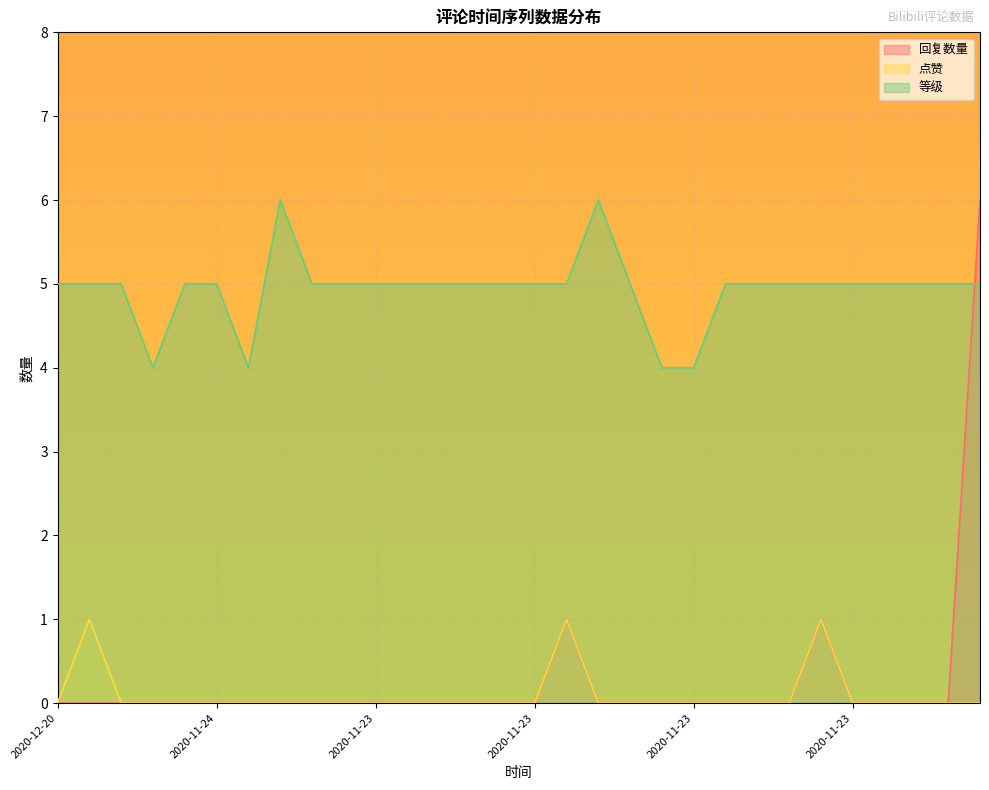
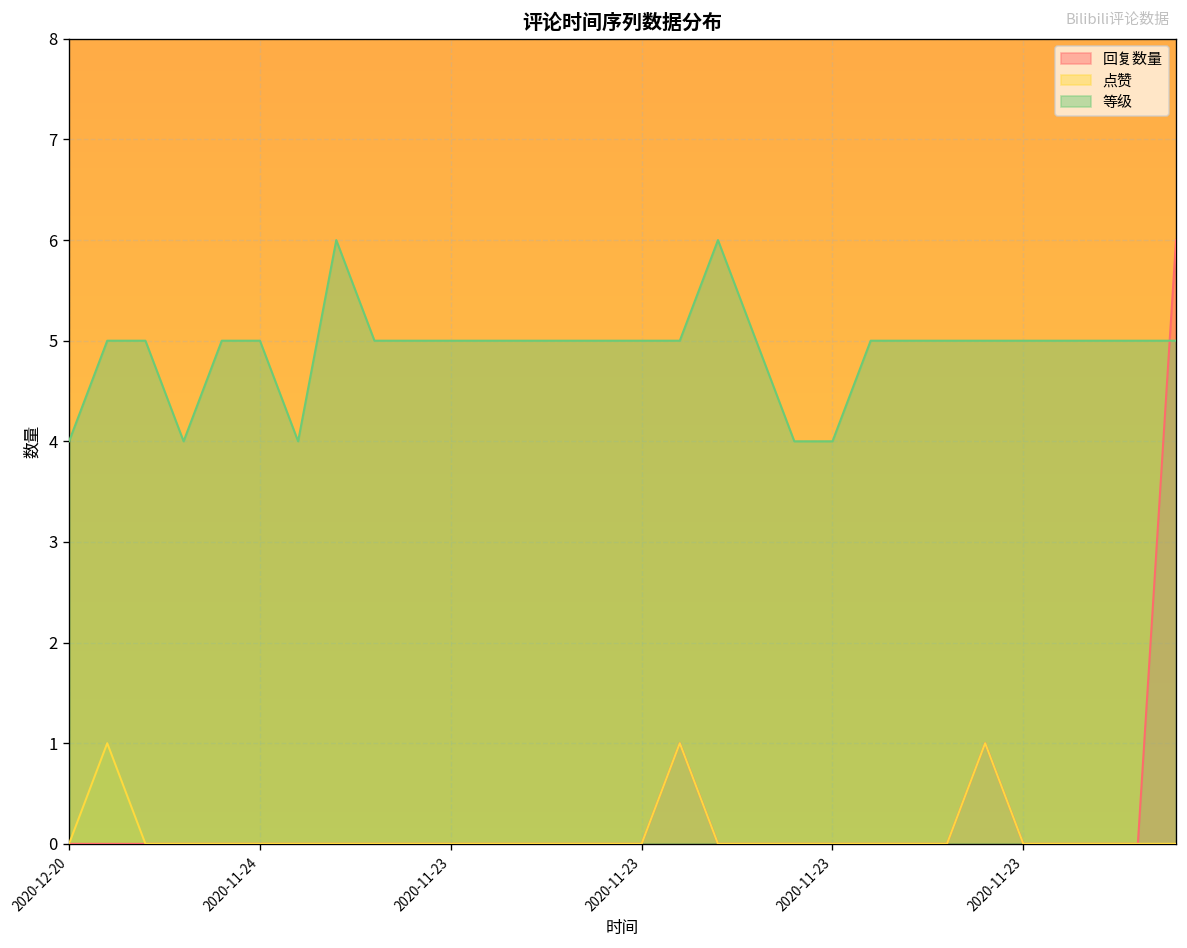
等级, 2020-12-20: 5 -> 4
